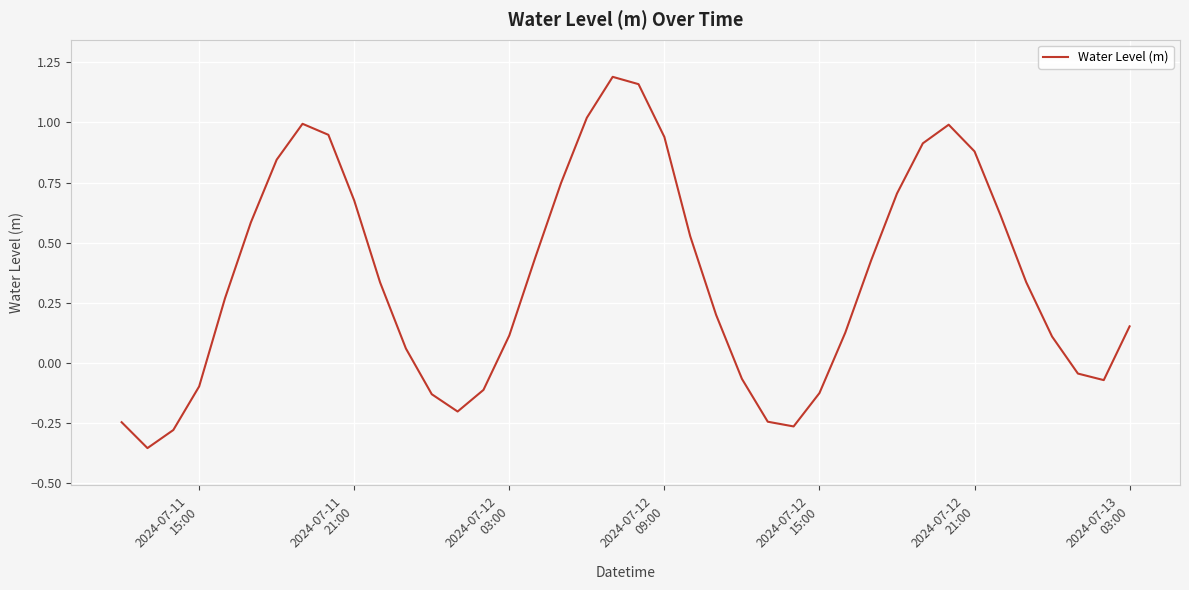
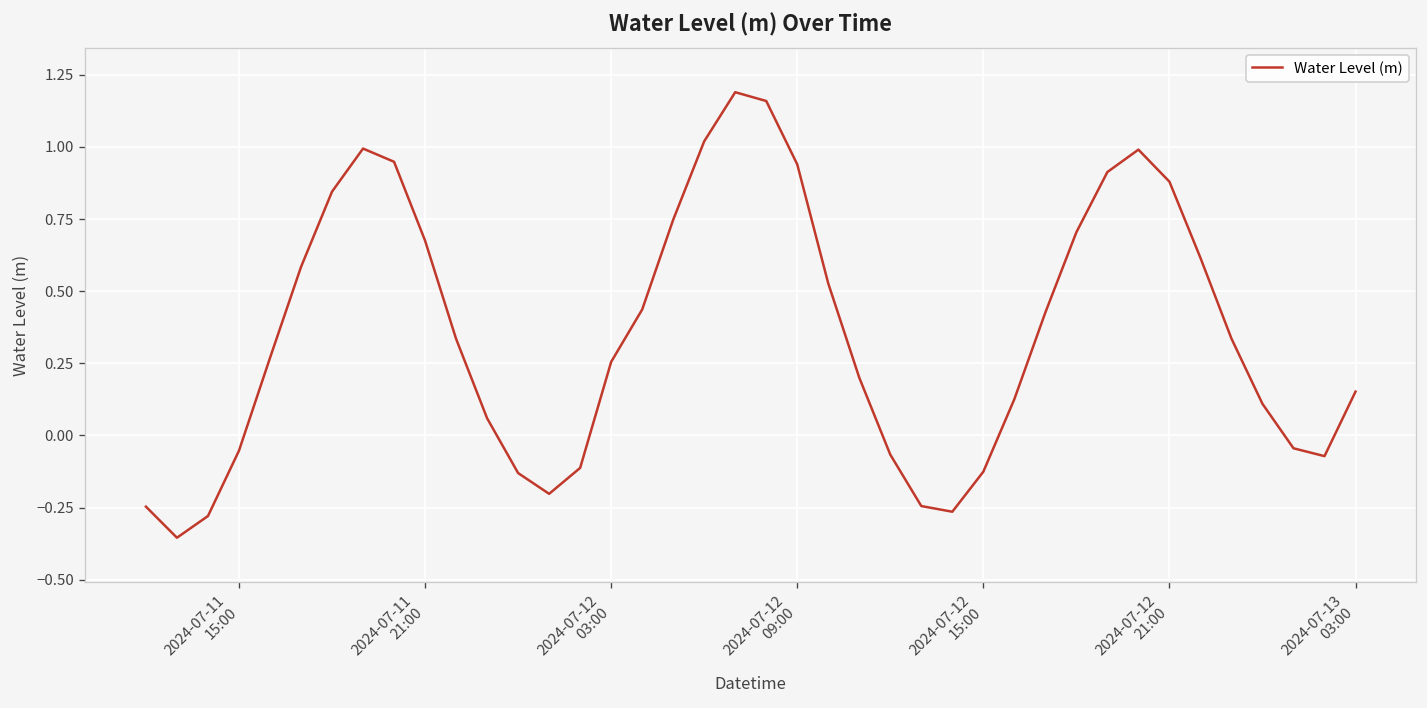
2024-07-11 15:00: -0.10 -> -0.05
2024-07-12 03:00: 0.11 -> 0.25
